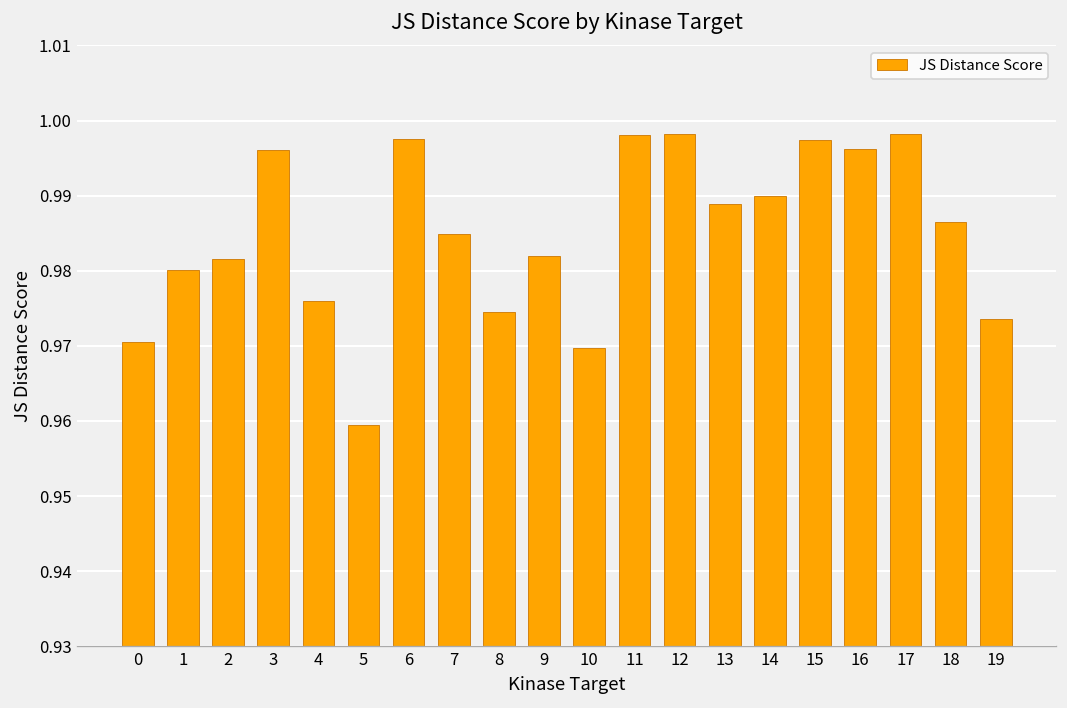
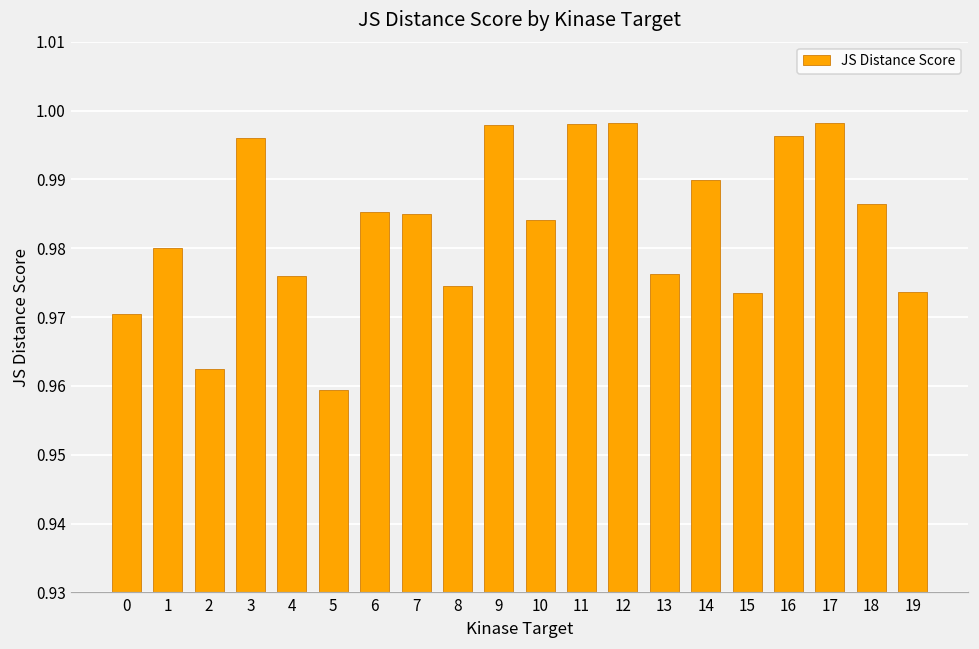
2: 0.982 -> 0.962
6: 0.997 -> 0.985
9: 0.982 -> 0.998
10: 0.970 -> 0.984
13: 0.989 -> 0.976
15: 0.997 -> 0.973
